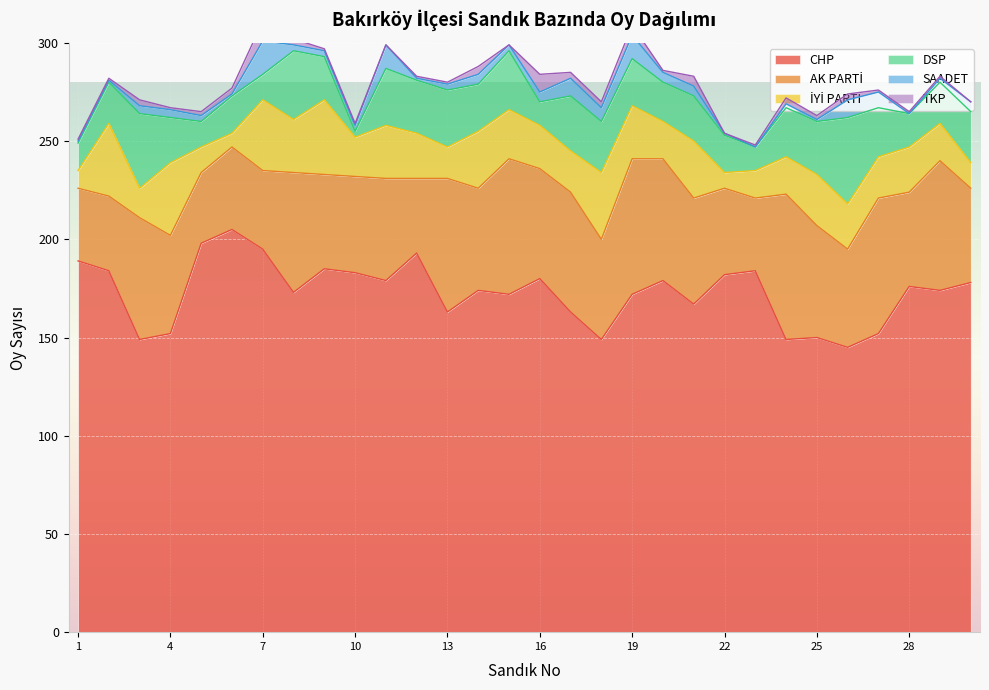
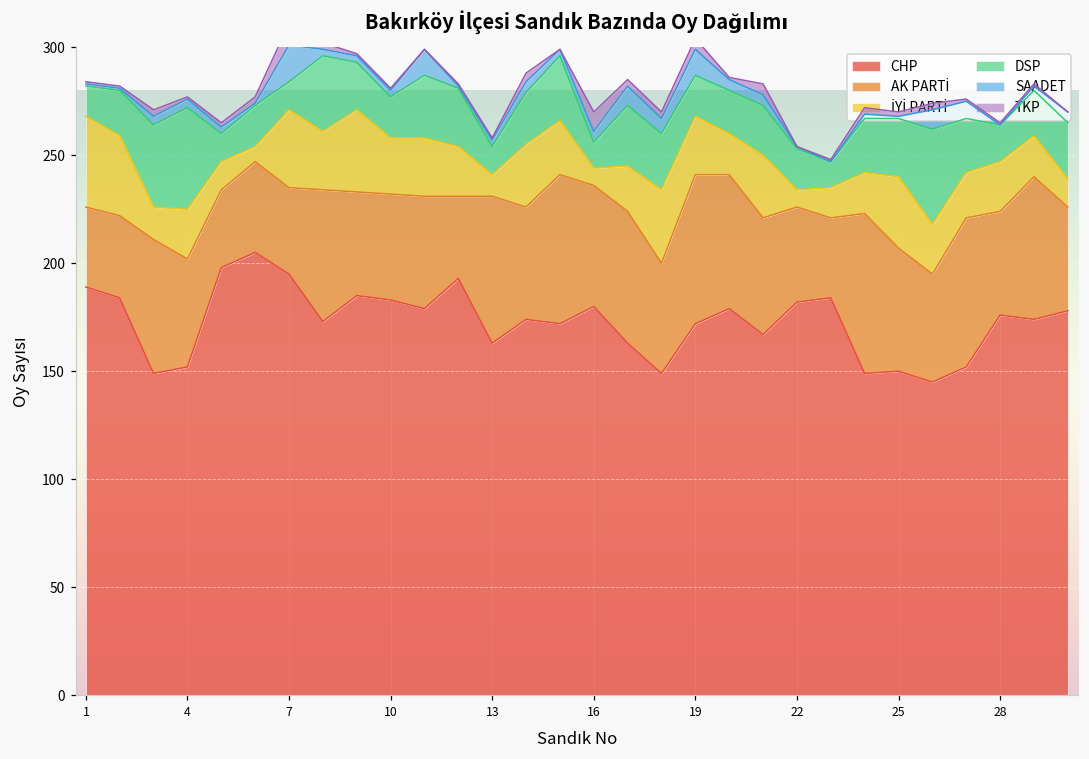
İYİ PARTİ, 1: 9 -> 42
İYİ PARTİ, 4: 37 -> 23
DSP, 4: 23 -> 47
İYİ PARTİ, 10: 20 -> 26
DSP, 10: 3 -> 19
İYİ PARTİ, 13: 16 -> 10
DSP, 13: 29 -> 13
İYİ PARTİ, 16: 22 -> 8
DSP, 19: 24 -> 19
İYİ PARTİ, 25: 26 -> 33
